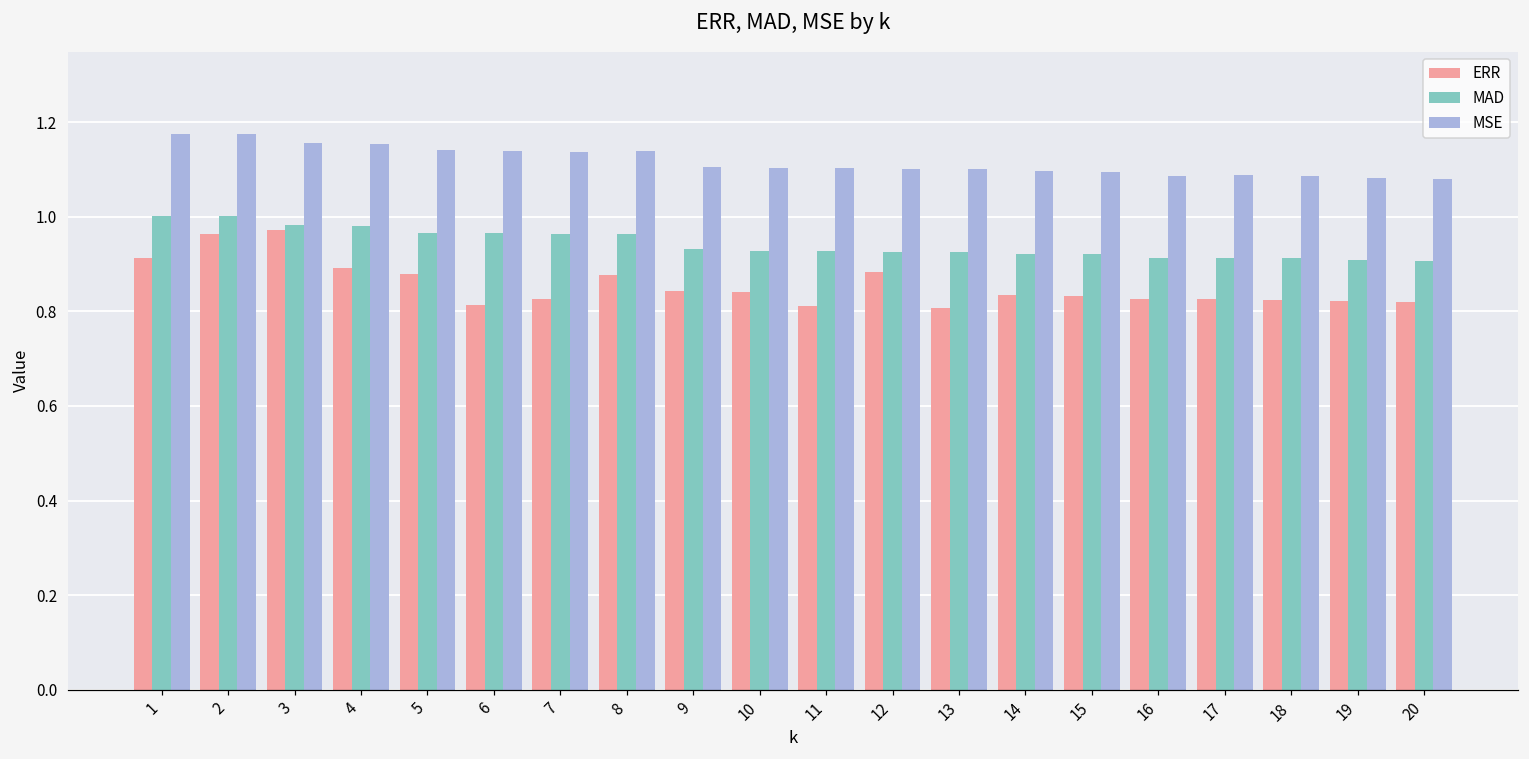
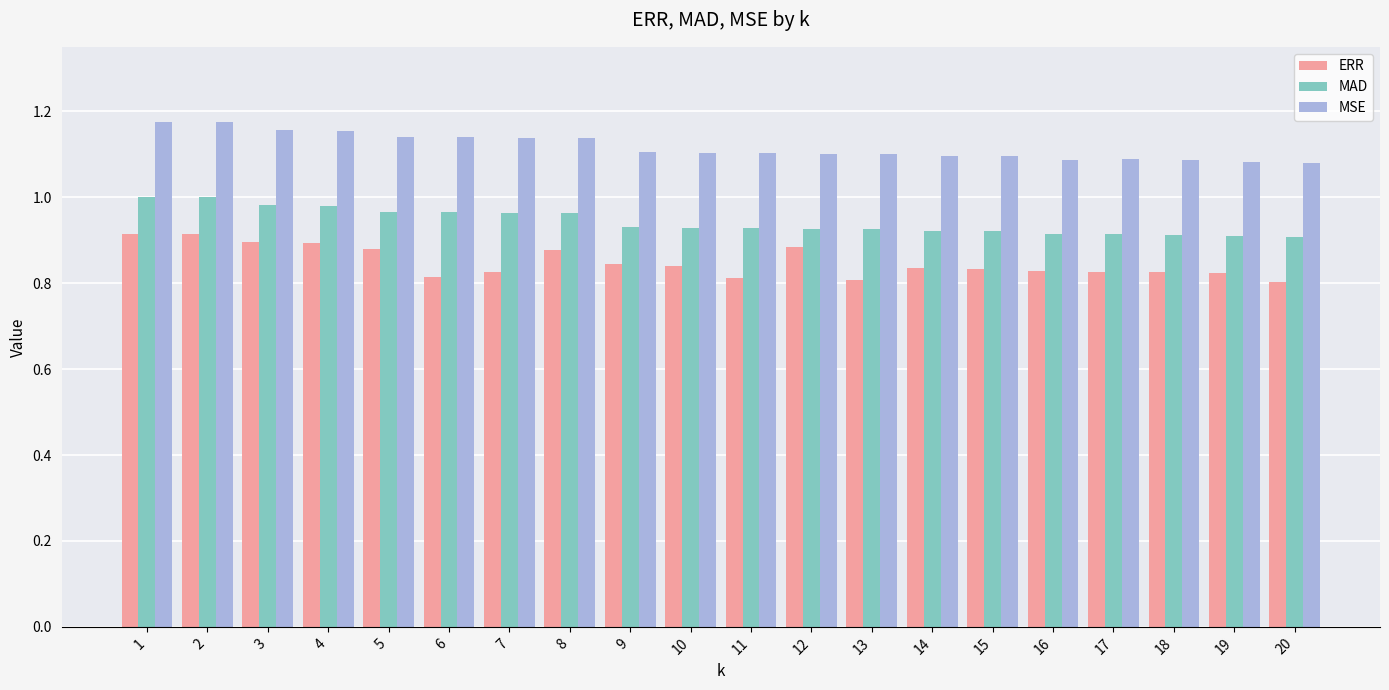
ERR, 2: 0.96 -> 0.91
ERR, 3: 0.97 -> 0.89
ERR, 20: 0.82 -> 0.80
